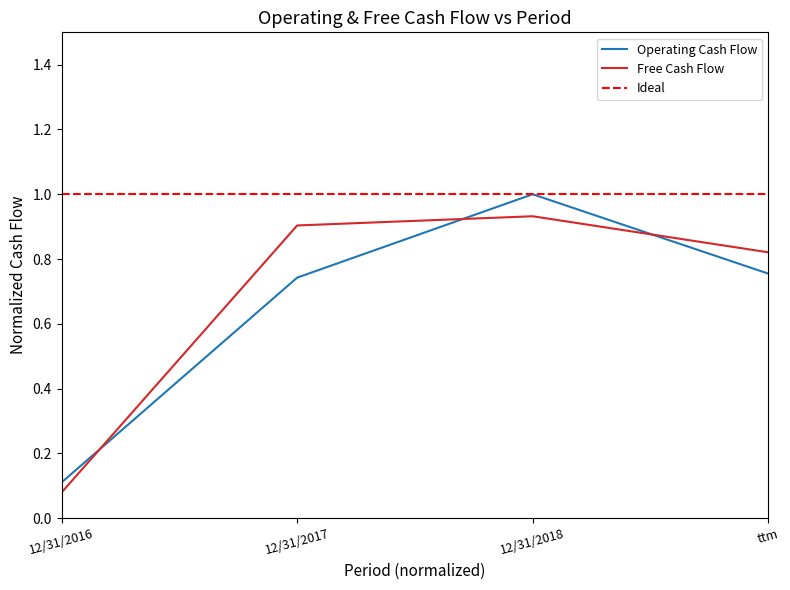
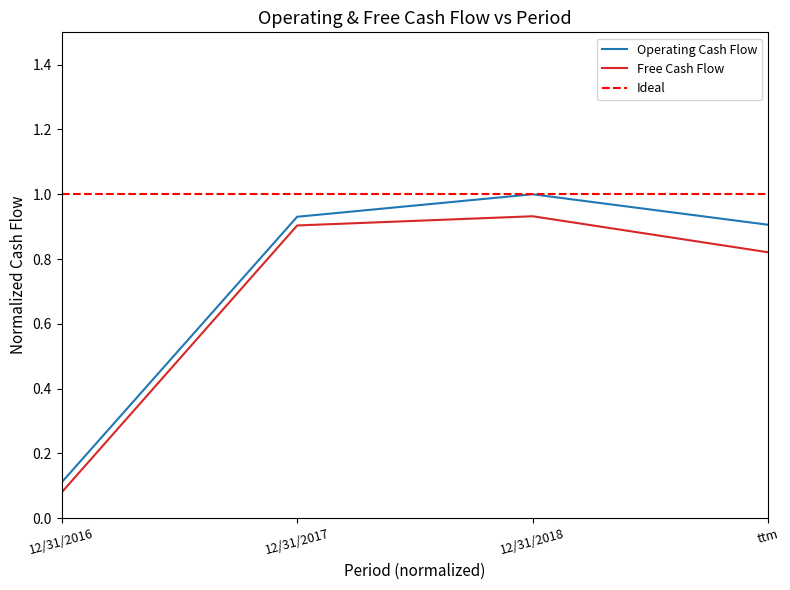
Operating Cash Flow, 12/31/2017: 0.74 -> 0.93
Operating Cash Flow, ttm: 0.76 -> 0.91
